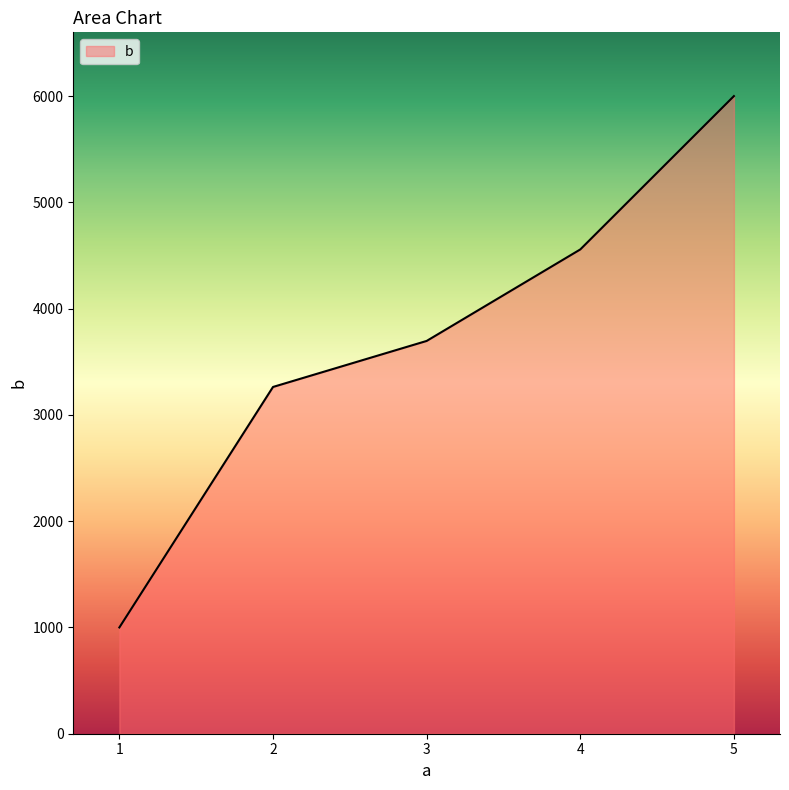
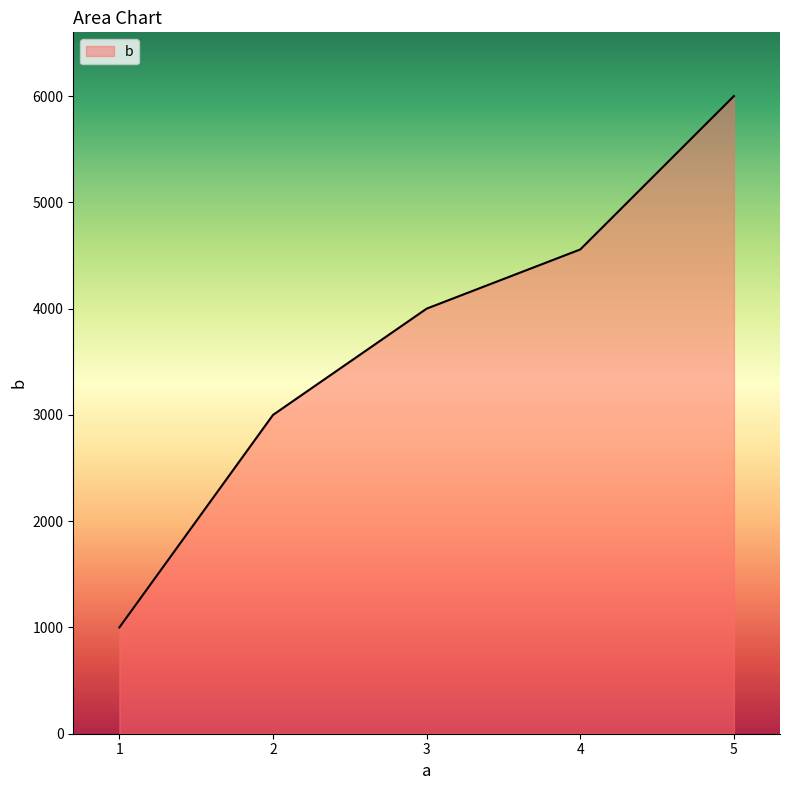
2: 3260 -> 3000
3: 3700 -> 4000
